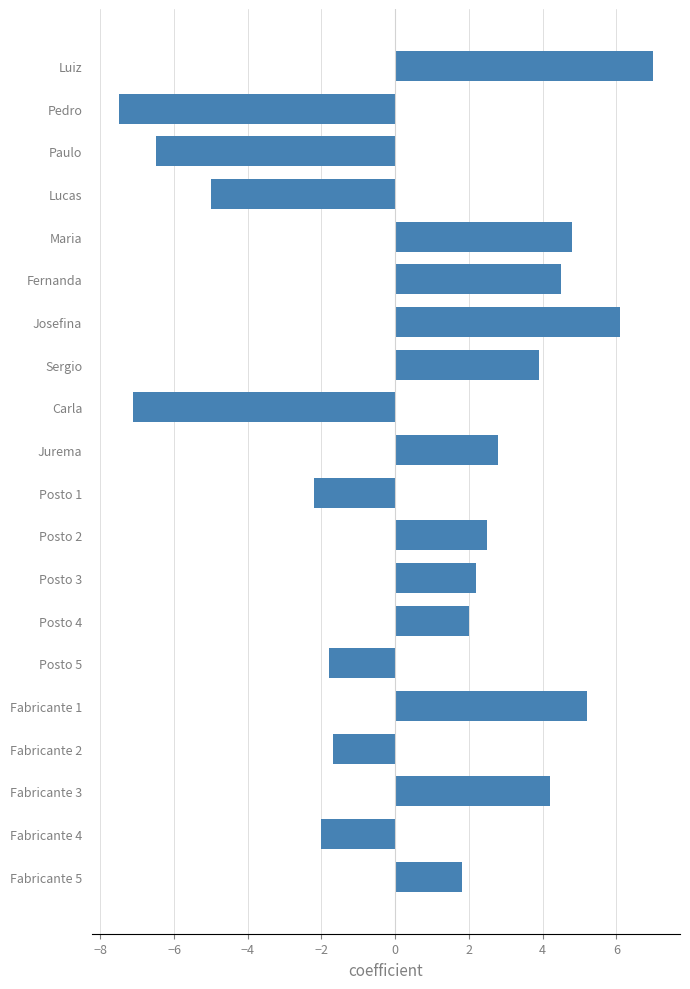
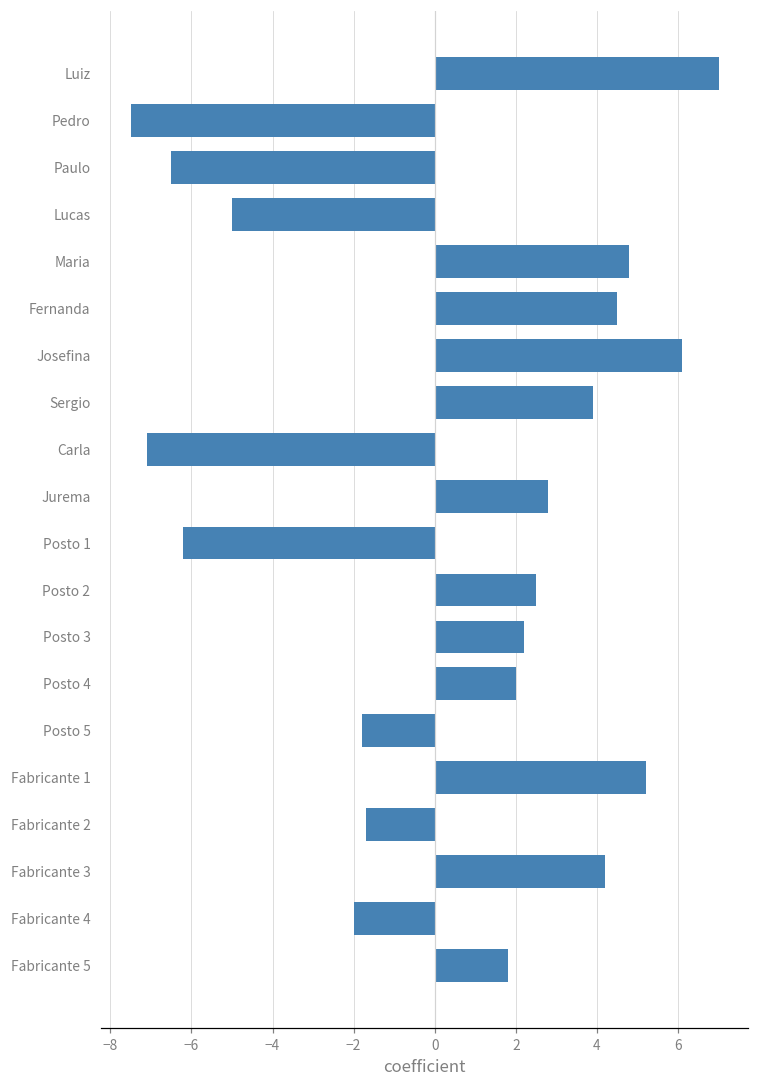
Posto 1: -2.2 -> -6.2
